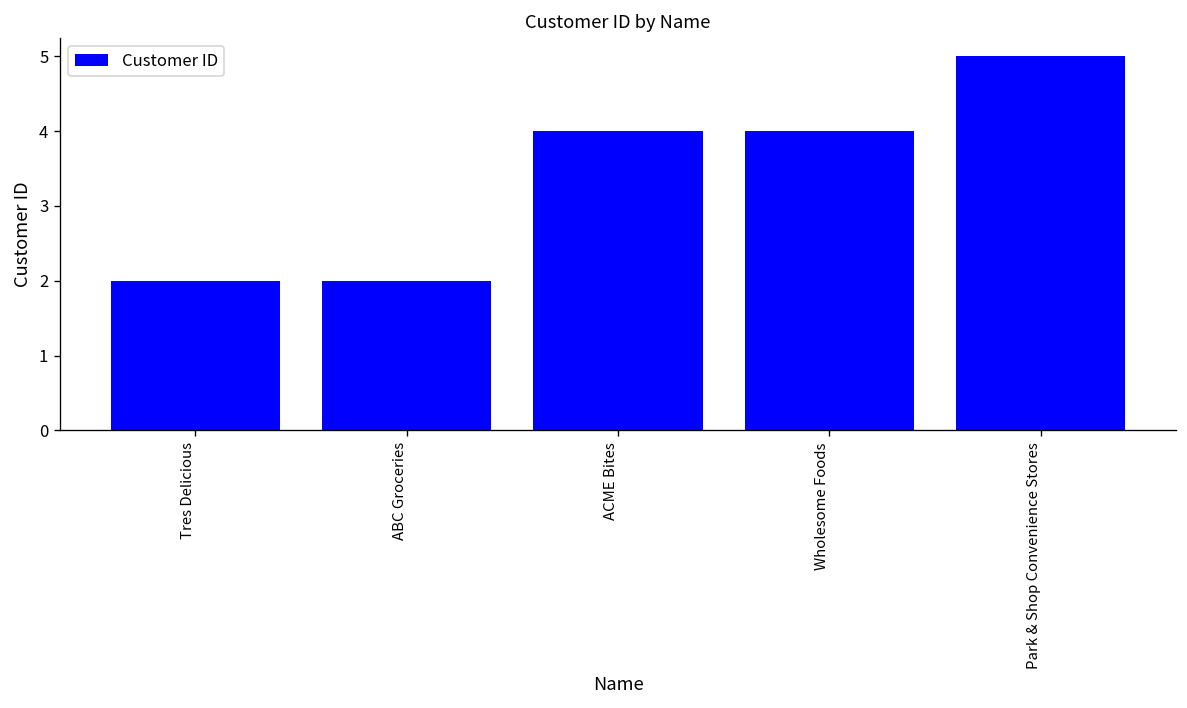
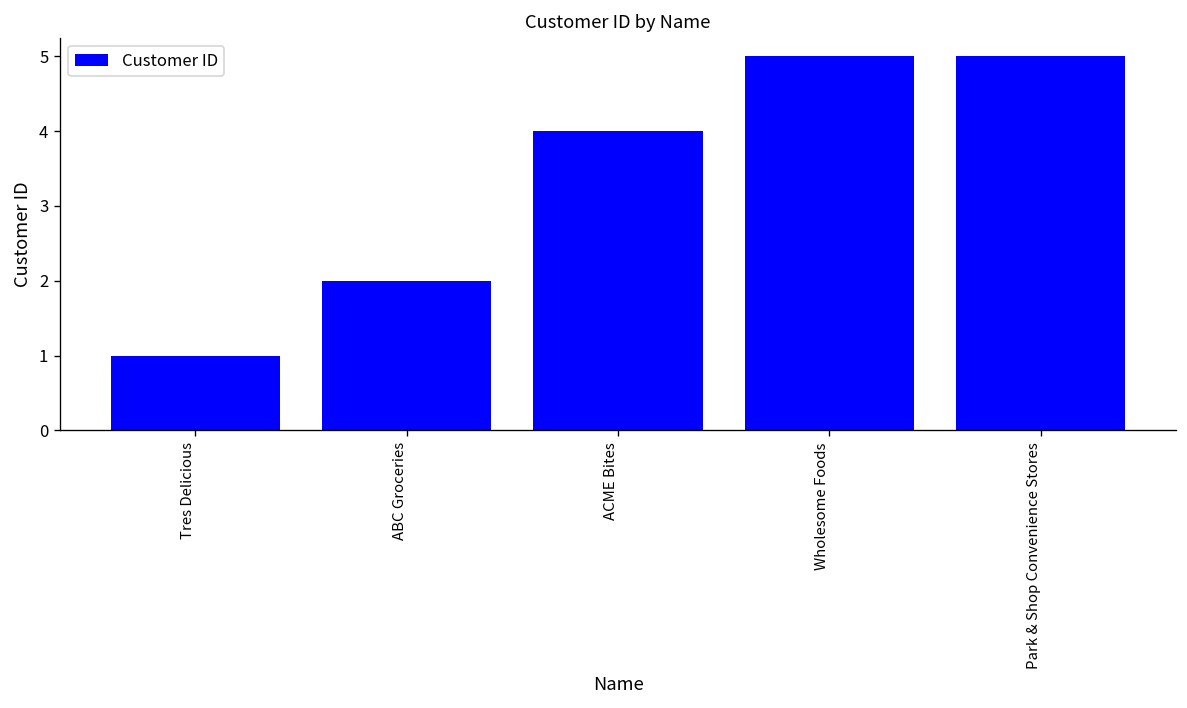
Tres Delicious: 2 -> 1
Wholesome Foods: 4 -> 5
